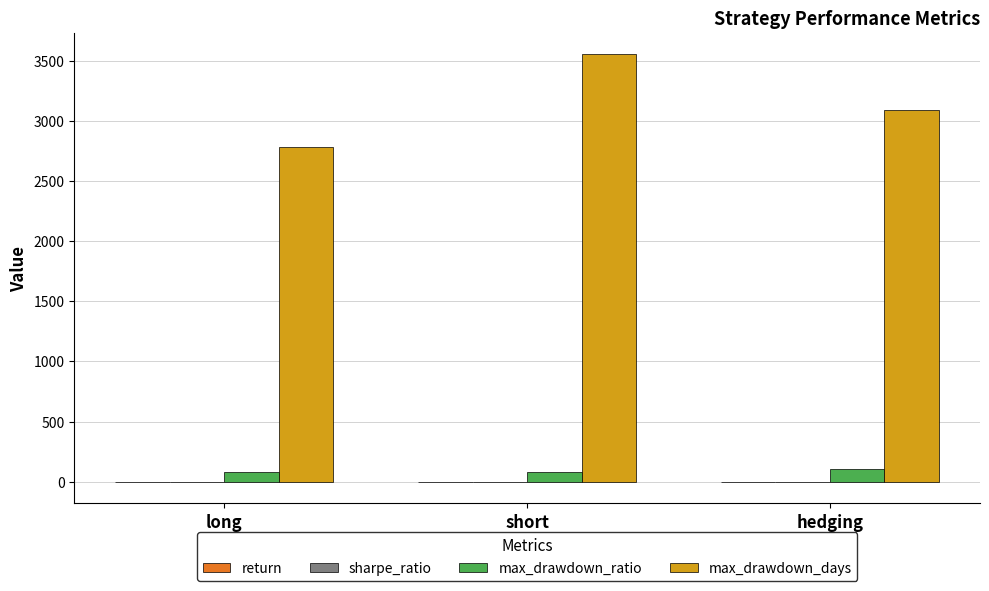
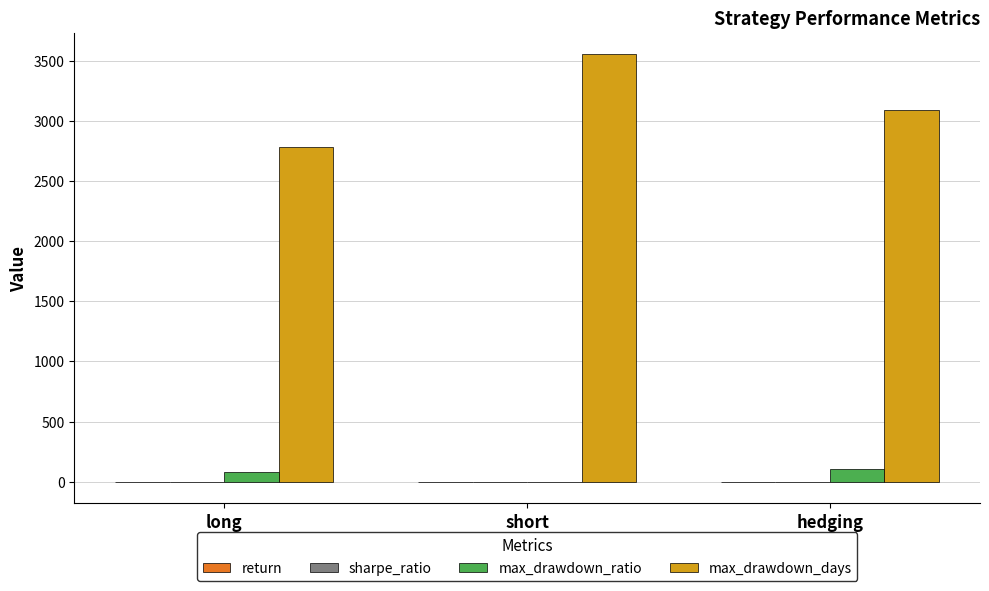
max_drawdown_ratio, short: 80 -> 0
